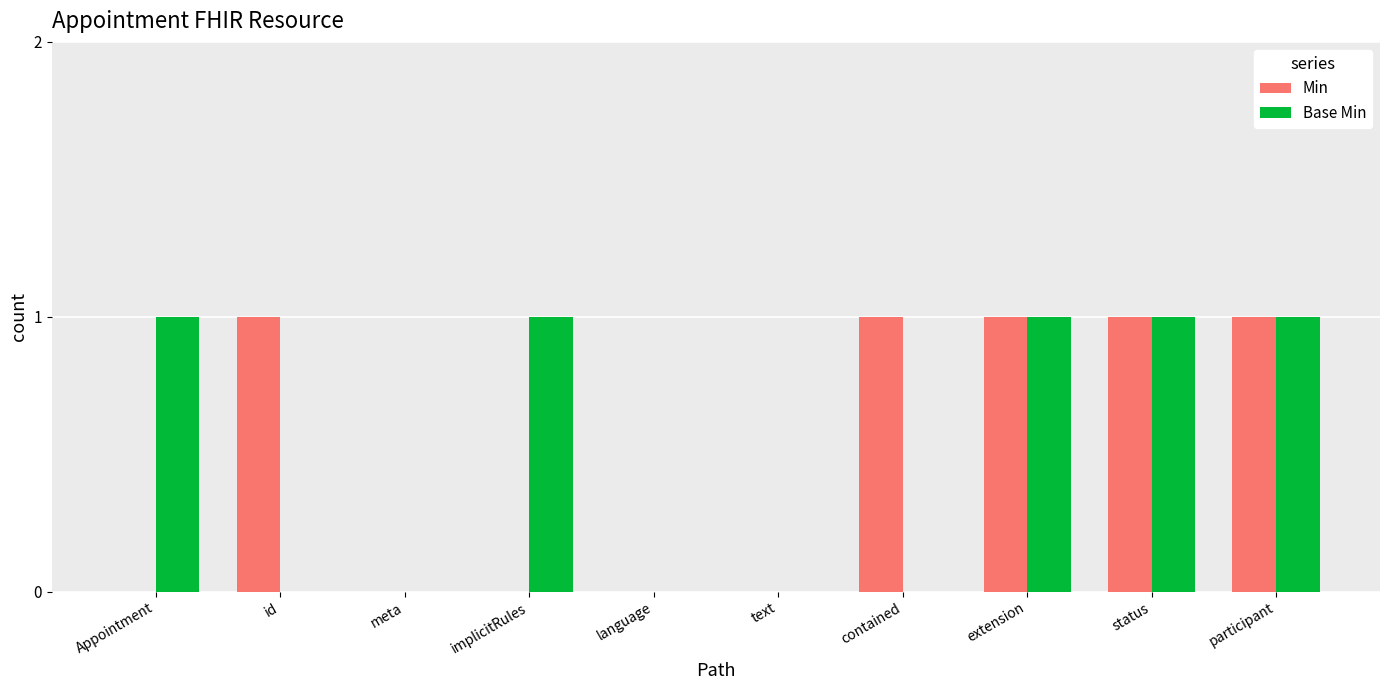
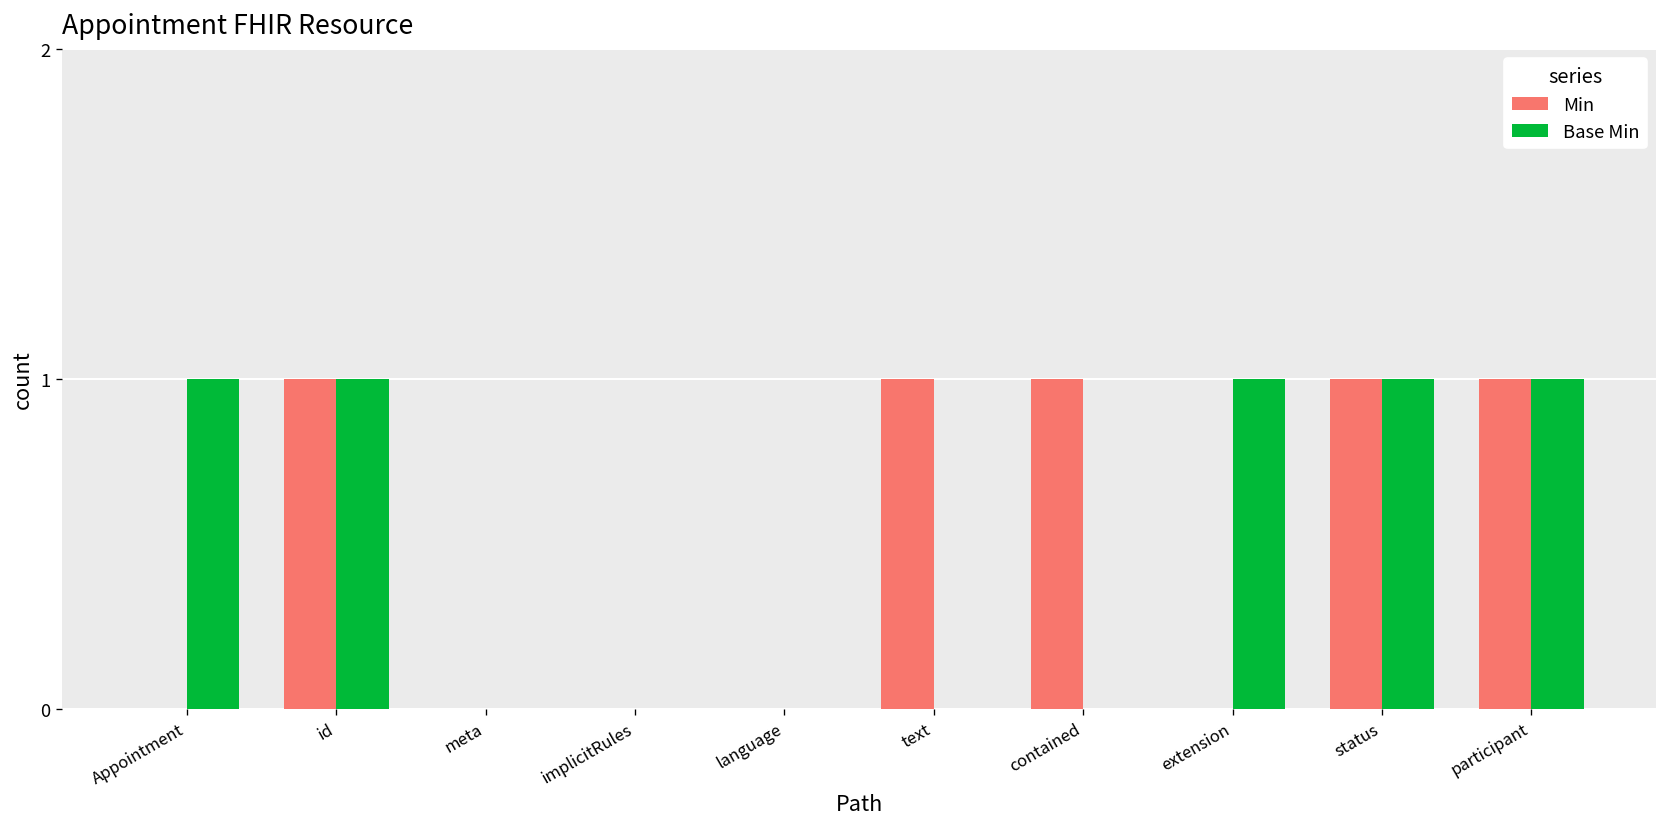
Base Min, id: 0 -> 1
Base Min, implicitRules: 1 -> 0
Min, text: 0 -> 1
Min, extension: 1 -> 0
